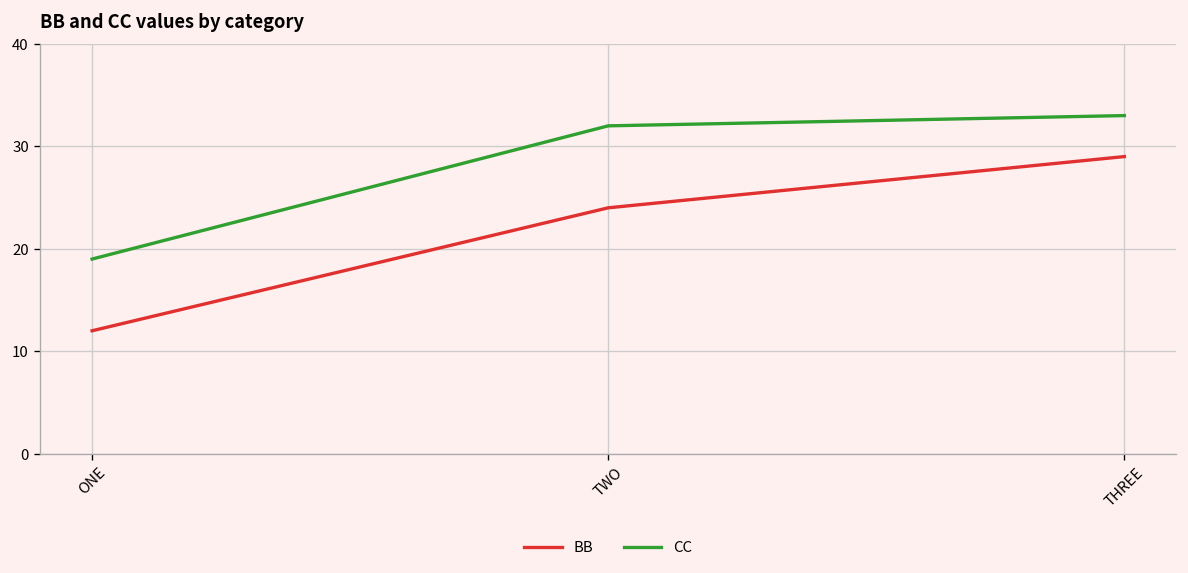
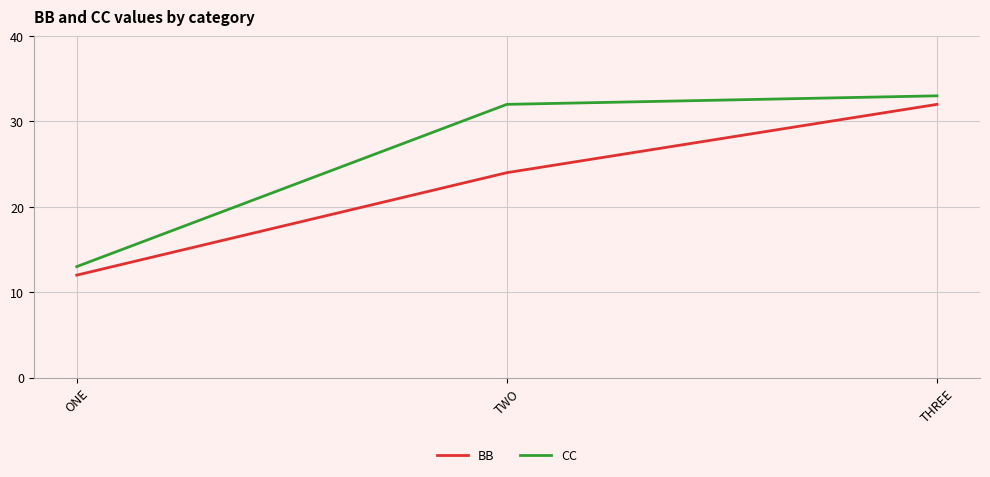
CC, ONE: 19 -> 13
BB, THREE: 29 -> 32
